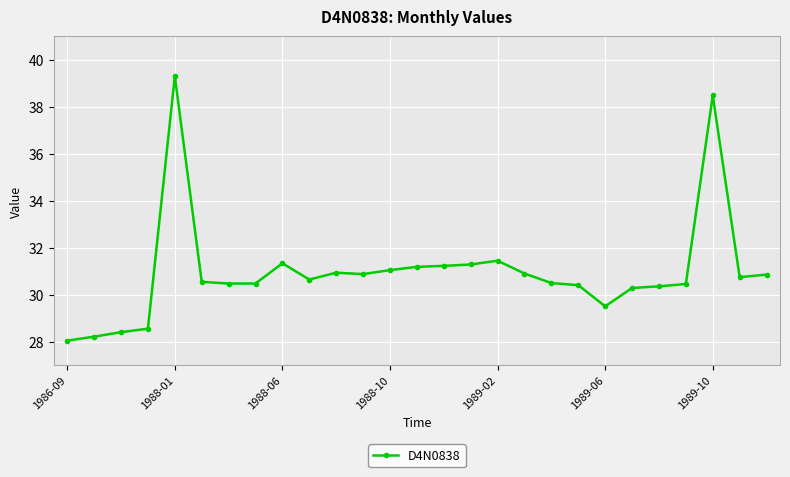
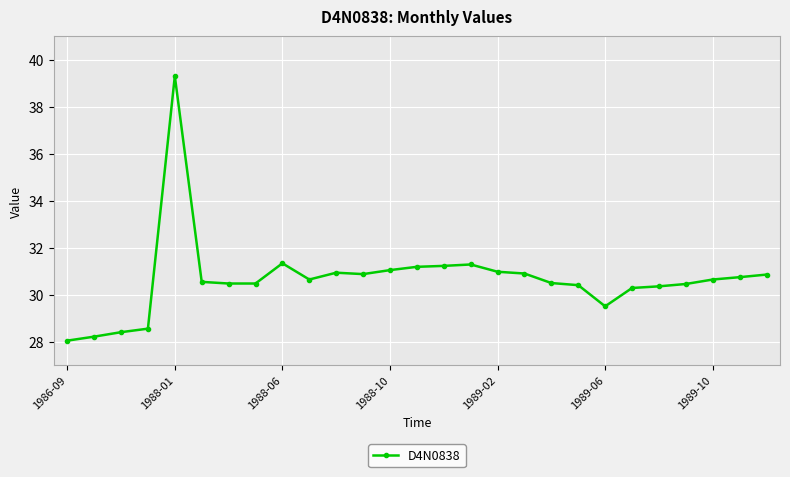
1989-02: 31.5 -> 31.0
1989-10: 38.5 -> 30.7
